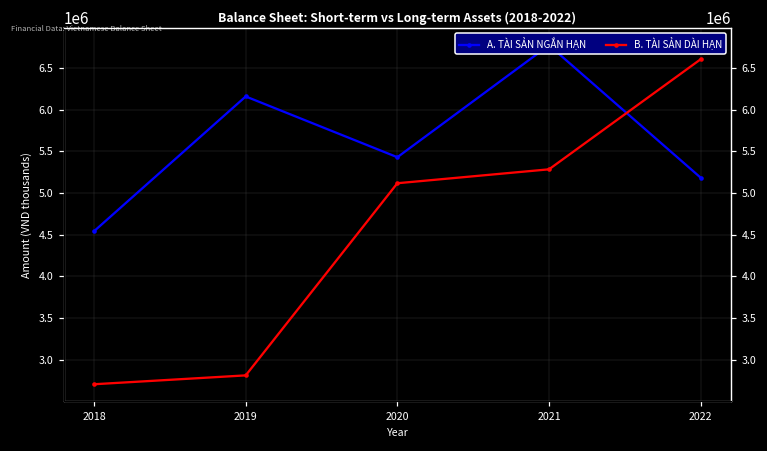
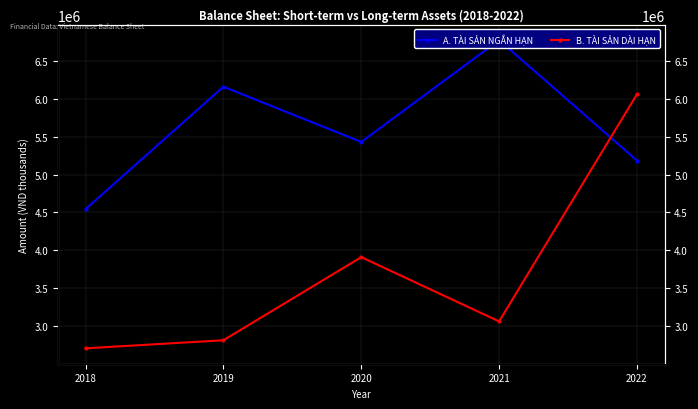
B. TÀI SẢN DÀI HẠN, 2020: 5100000 -> 3900000
B. TÀI SẢN DÀI HẠN, 2021: 5300000 -> 3100000
B. TÀI SẢN DÀI HẠN, 2022: 6600000 -> 6100000
